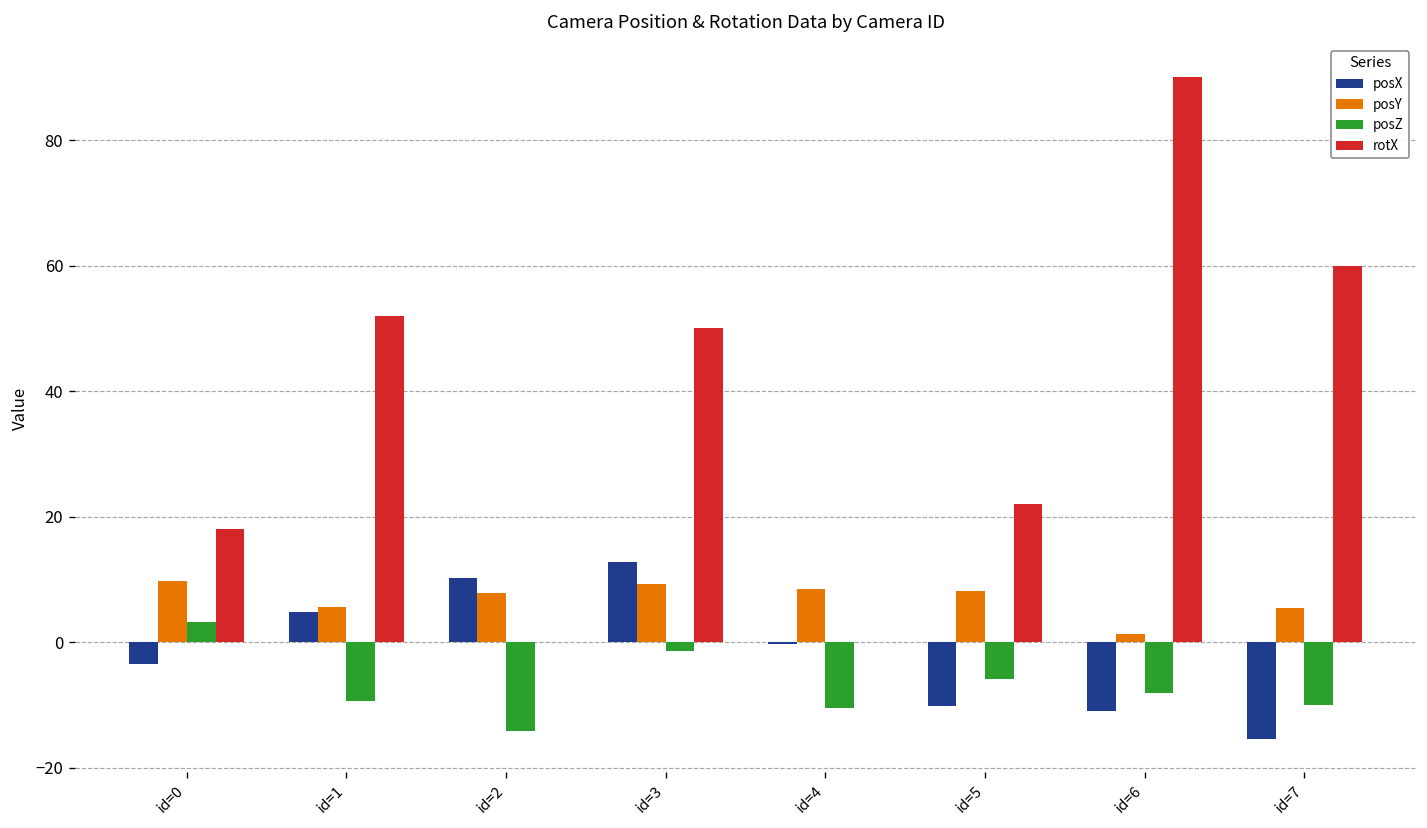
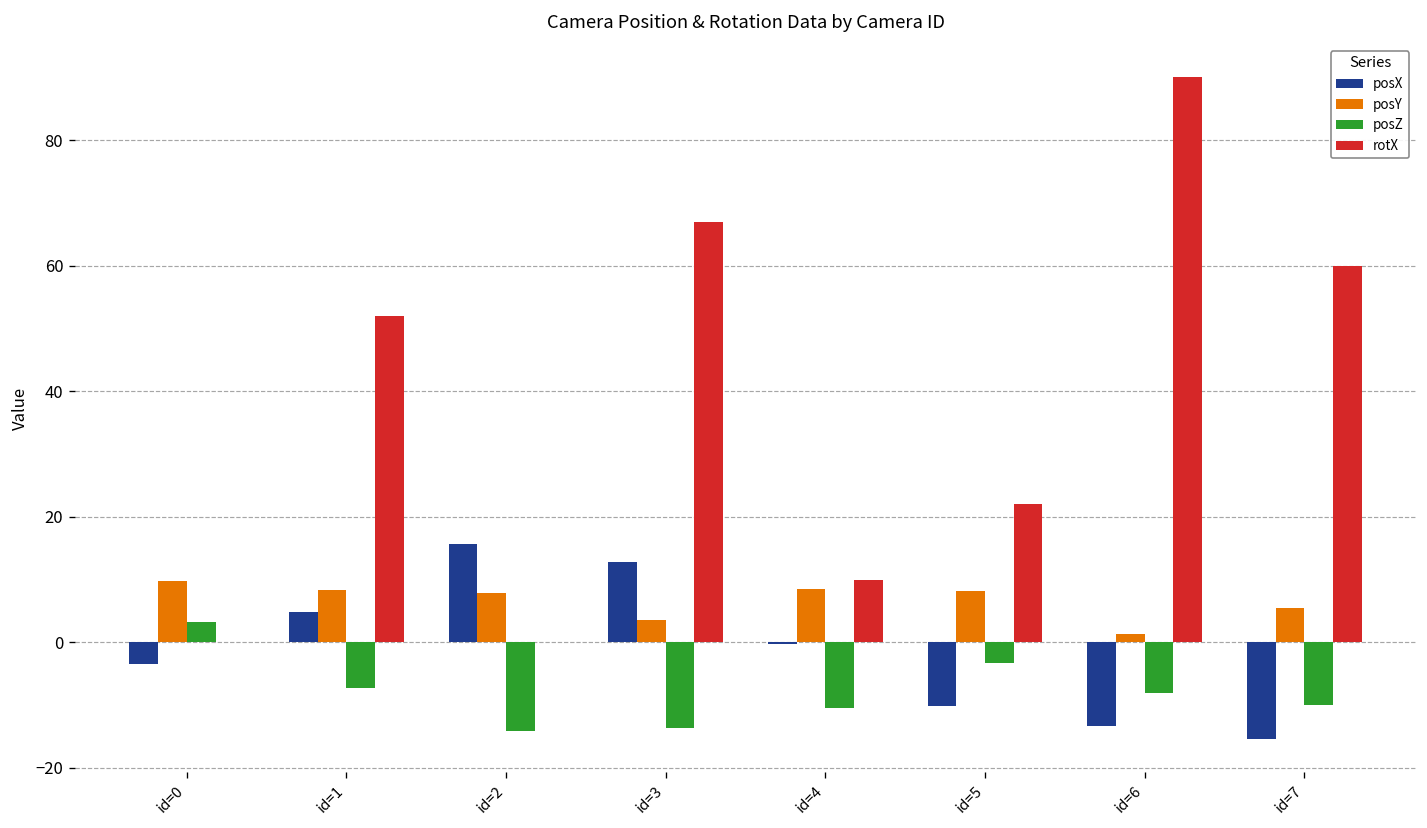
rotX, id=0: 18 -> 0
posY, id=1: 6 -> 8
posZ, id=1: -9 -> -7
posX, id=2: 10 -> 16
posY, id=3: 9 -> 4
posZ, id=3: -1 -> -14
rotX, id=3: 50 -> 67
rotX, id=4: 0 -> 10
posZ, id=5: -6 -> -3
posX, id=6: -11 -> -13
